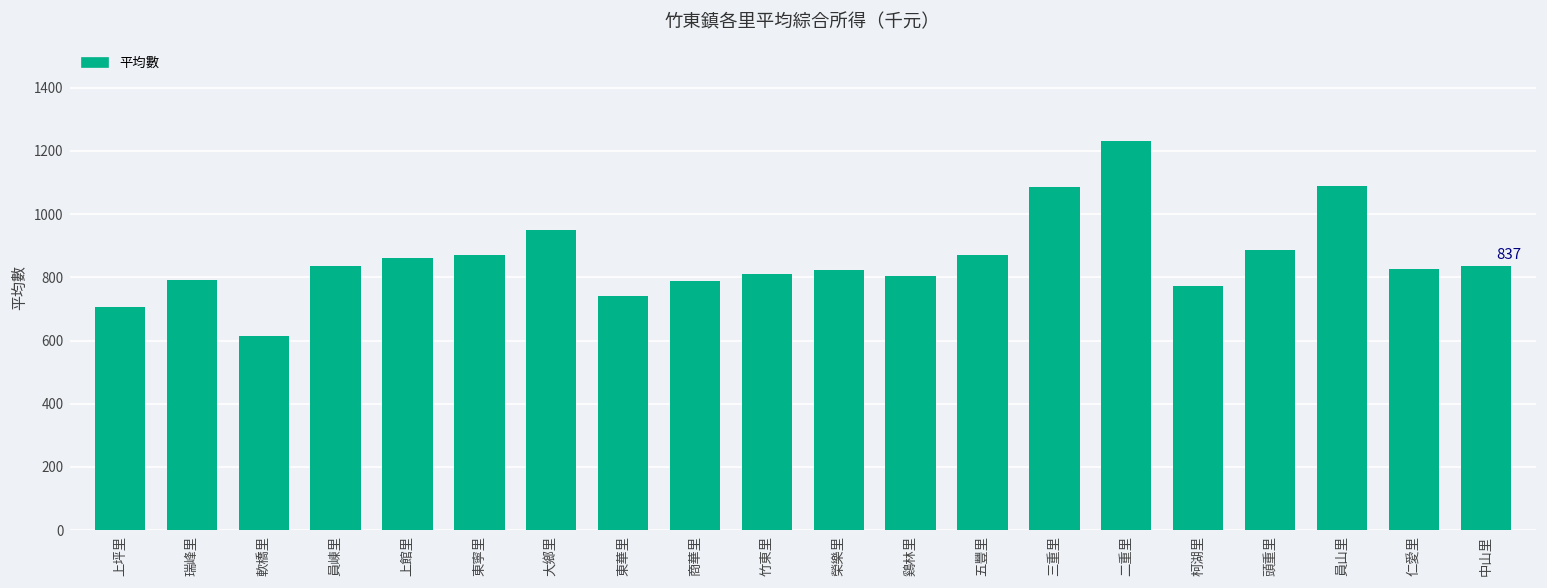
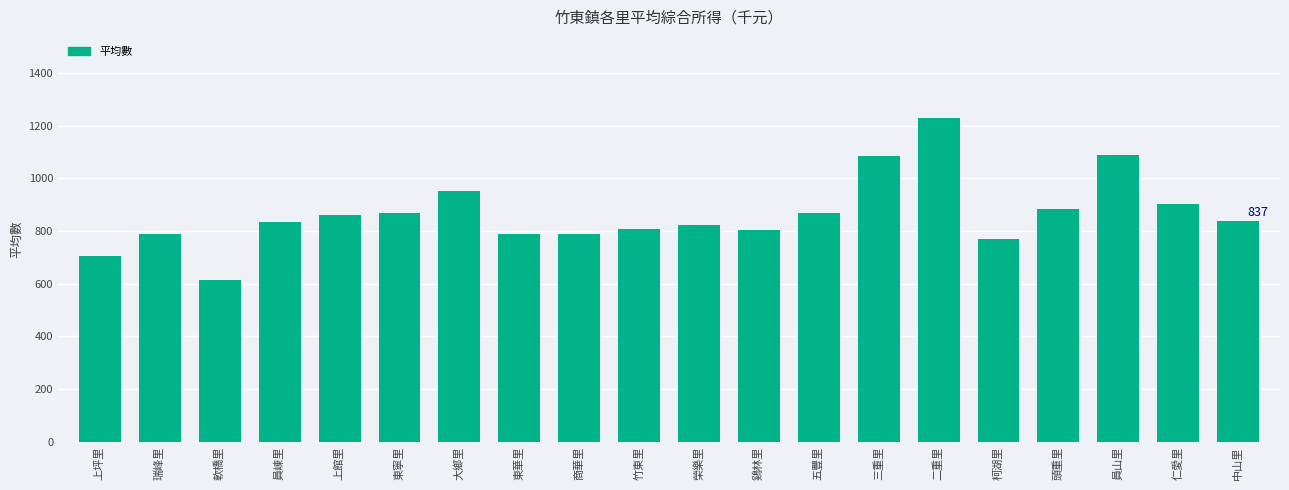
東華里: 740 -> 790
仁愛里: 830 -> 900
